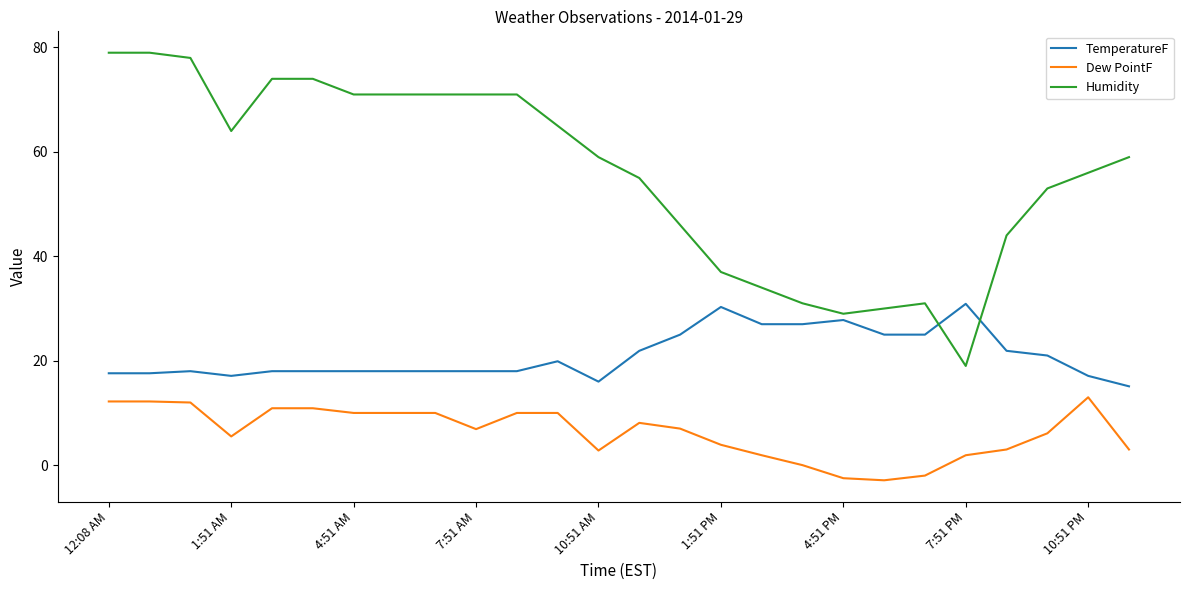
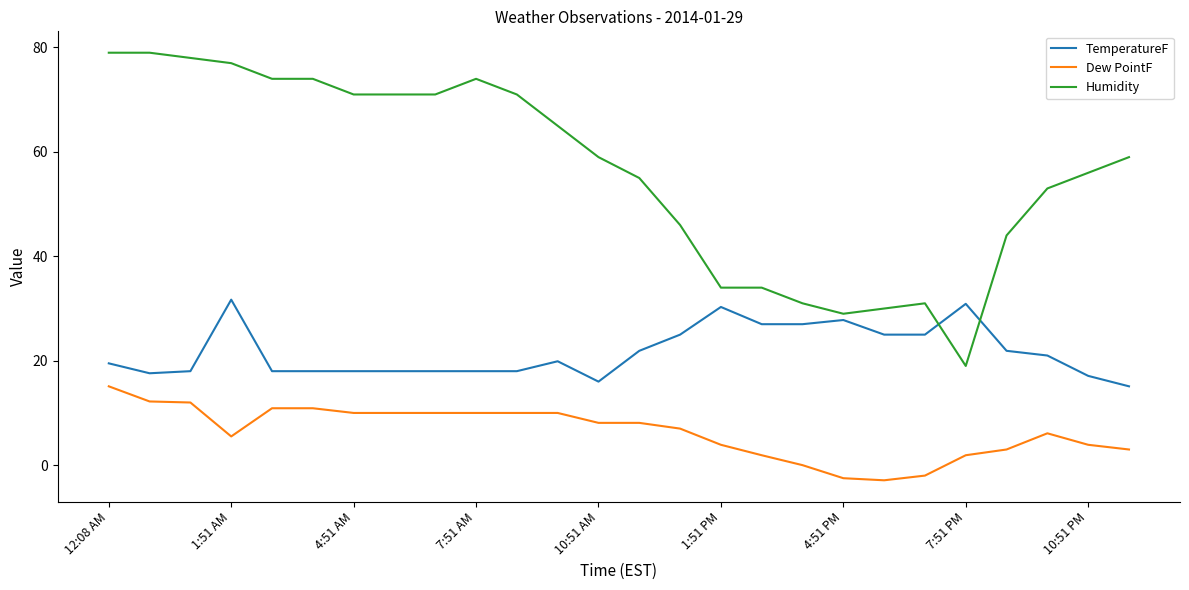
TemperatureF, 12:08 AM: 18 -> 20
Dew PointF, 12:08 AM: 12 -> 15
TemperatureF, 1:51 AM: 17 -> 32
Humidity, 1:51 AM: 64 -> 77
Dew PointF, 7:51 AM: 7 -> 10
Humidity, 7:51 AM: 71 -> 74
Dew PointF, 10:51 AM: 3 -> 8
Humidity, 1:51 PM: 37 -> 34
Dew PointF, 10:51 PM: 13 -> 4
